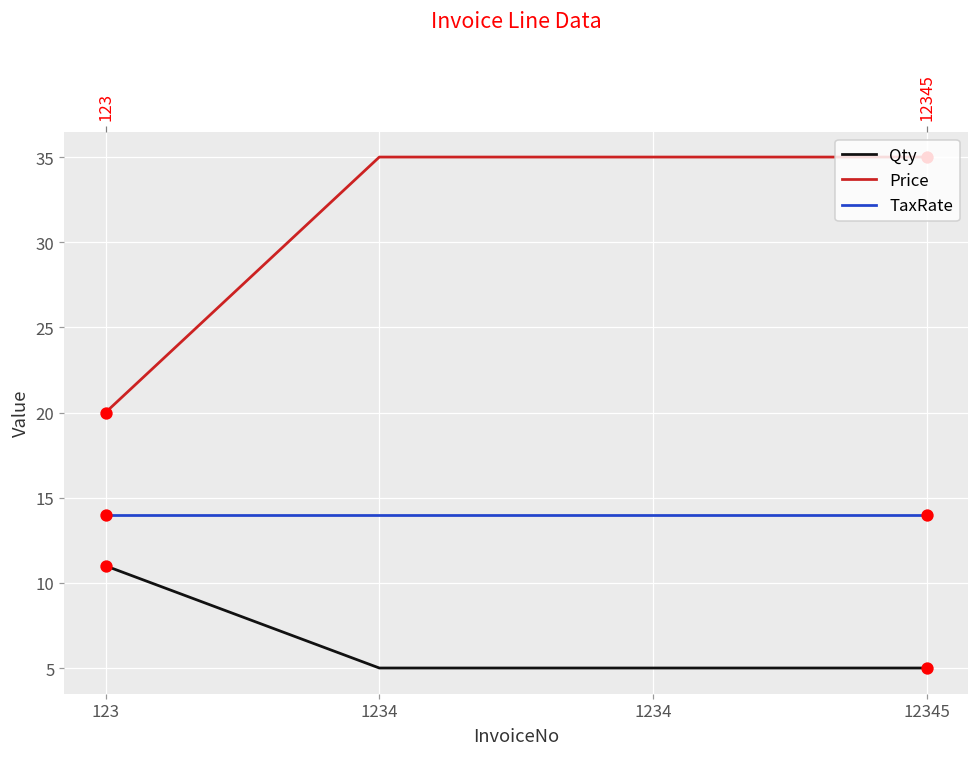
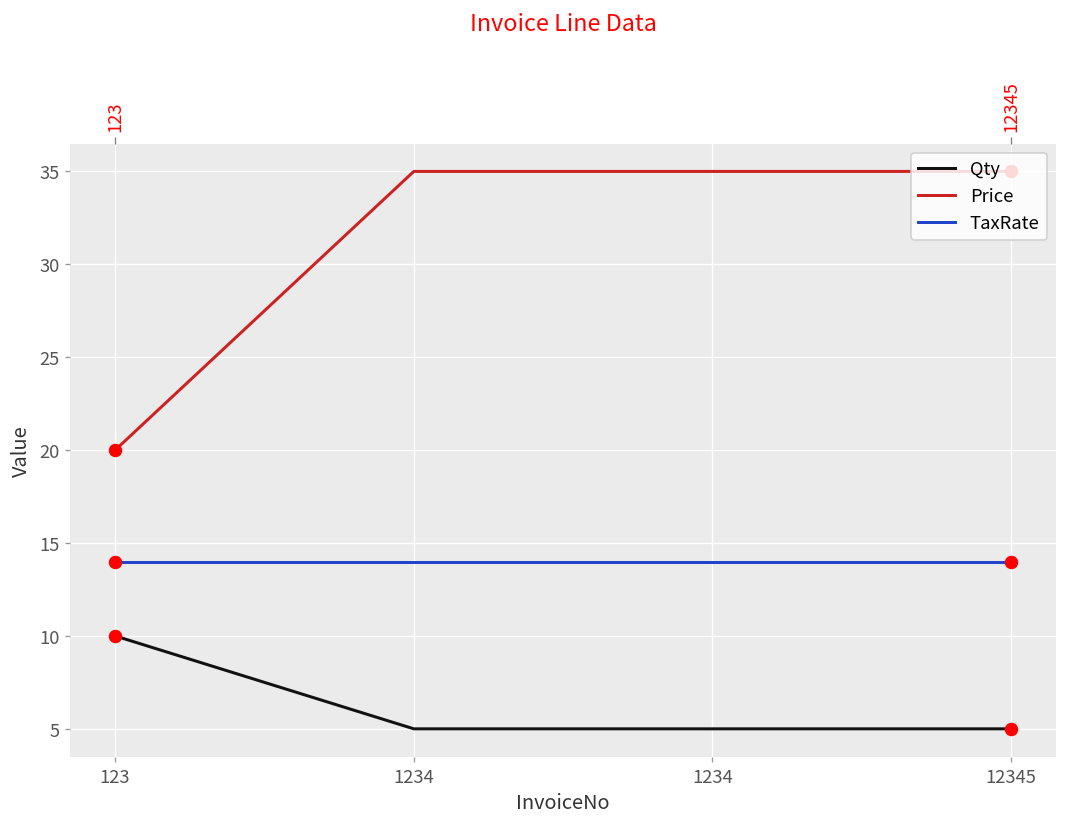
Qty, 123: 11 -> 10
